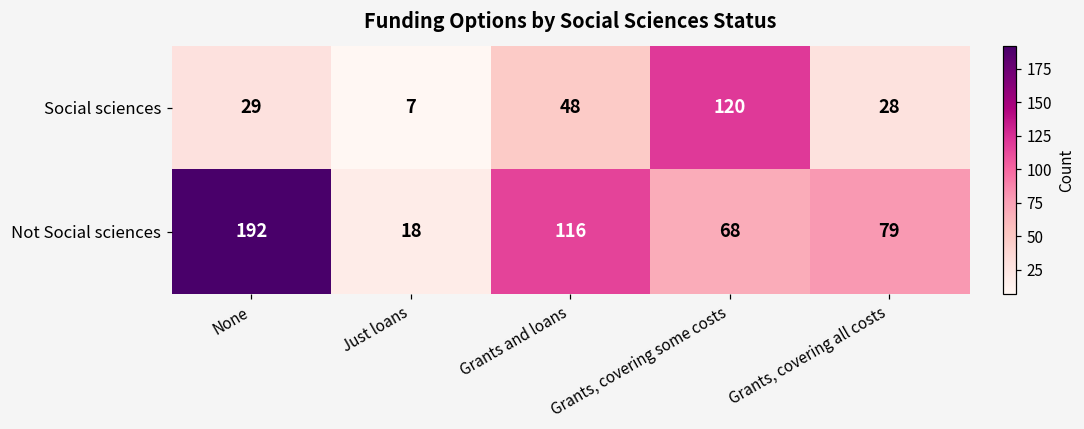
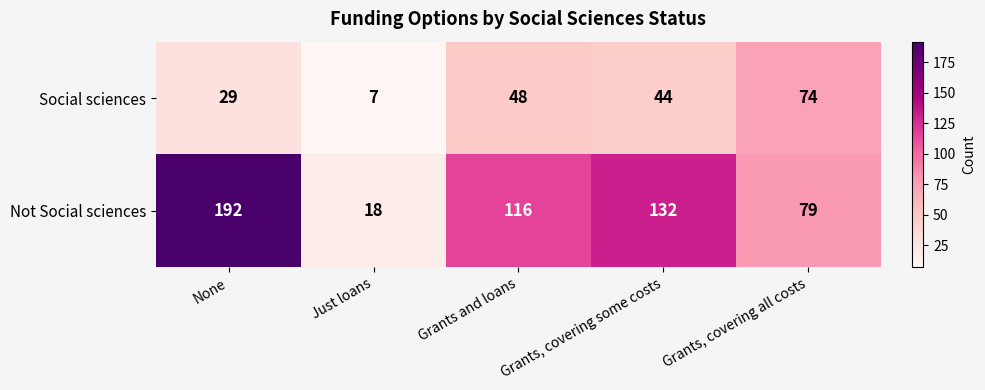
Social sciences, Grants, covering some costs: 120 -> 44
Social sciences, Grants, covering all costs: 28 -> 74
Not Social sciences, Grants, covering some costs: 68 -> 132
